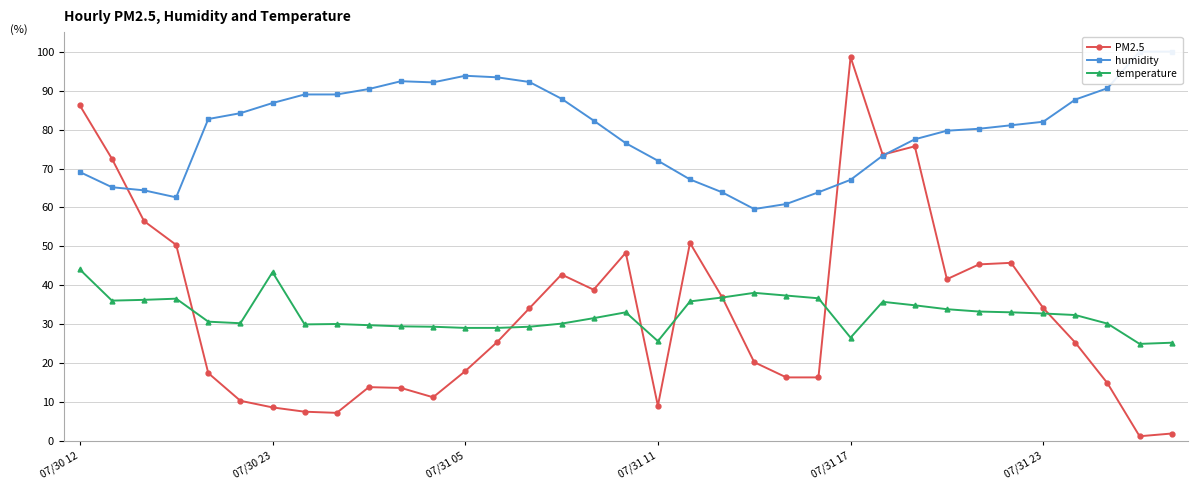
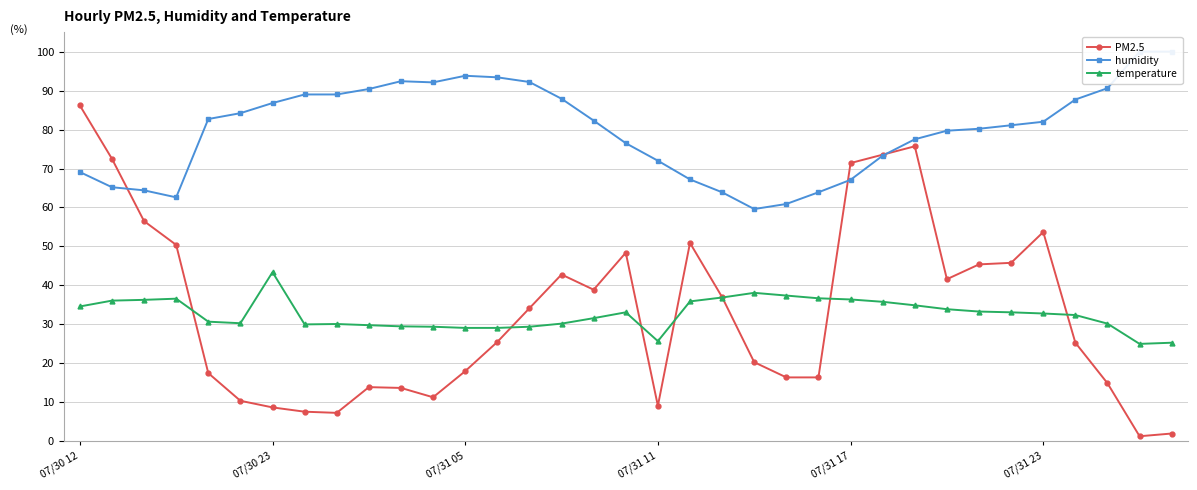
temperature, 07/30 12: 44 -> 35
PM2.5, 07/31 17: 99 -> 71
temperature, 07/31 17: 27 -> 36
PM2.5, 07/31 23: 34 -> 54
